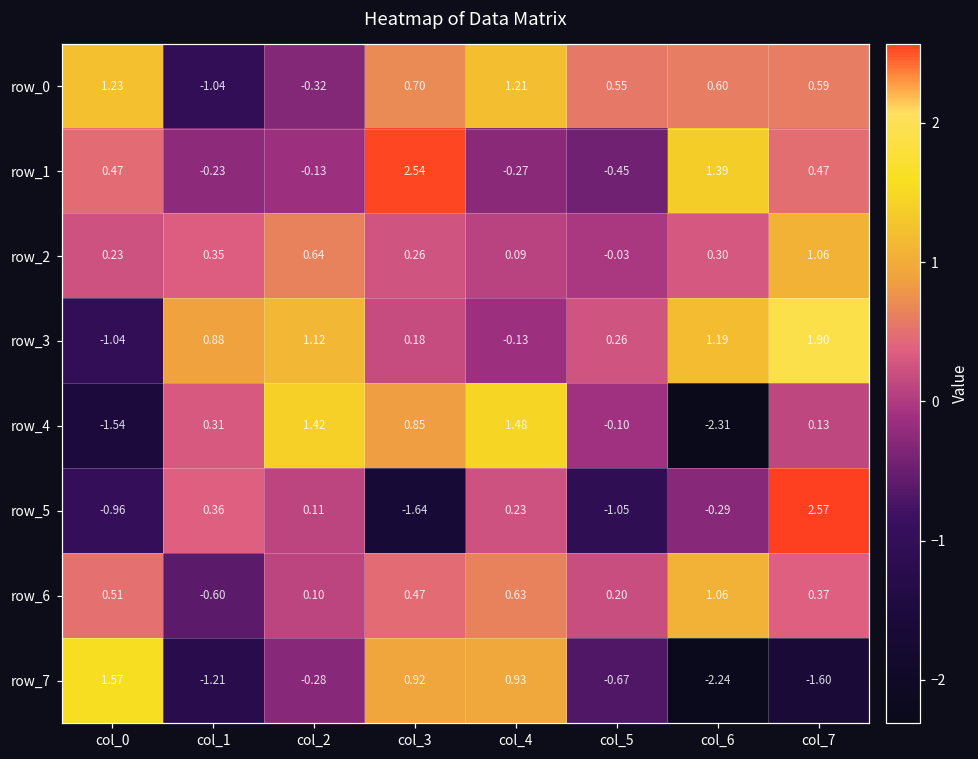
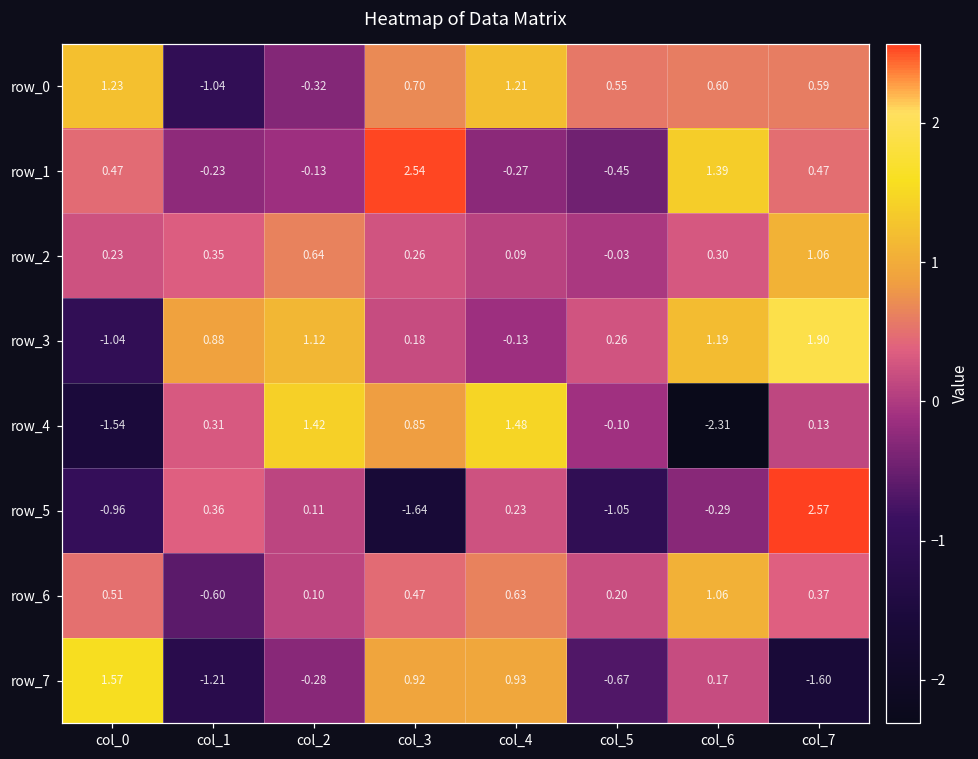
row_7, col_6: -2.24 -> 0.17
